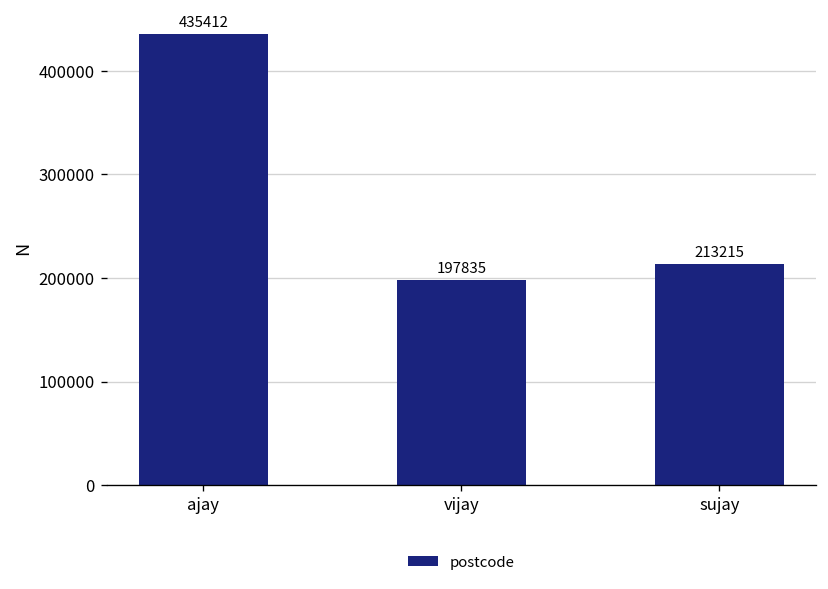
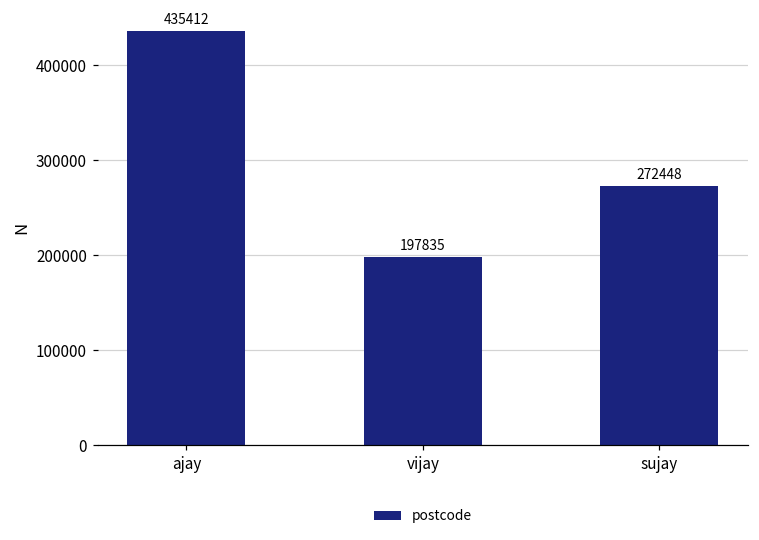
sujay: 213215 -> 272448
